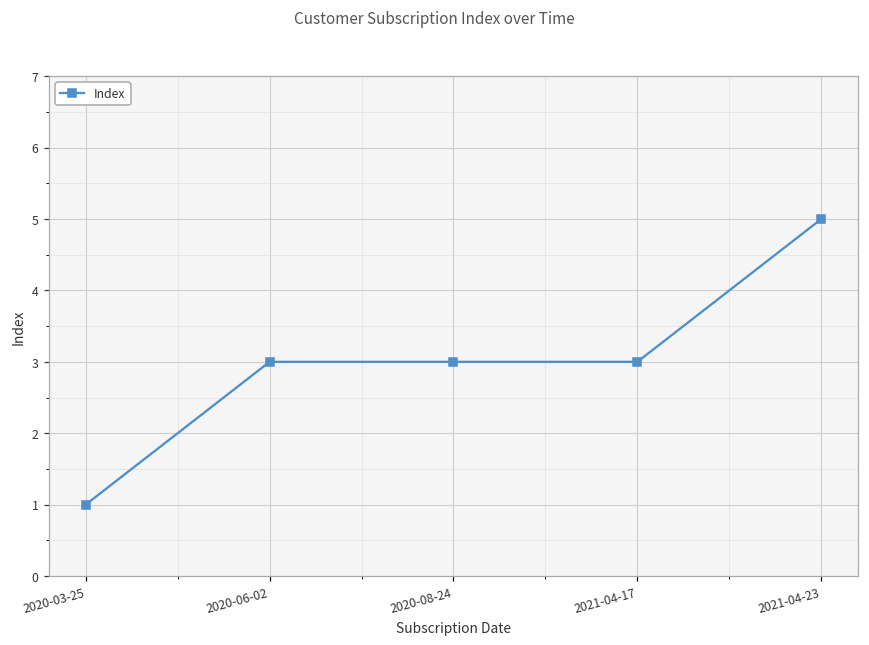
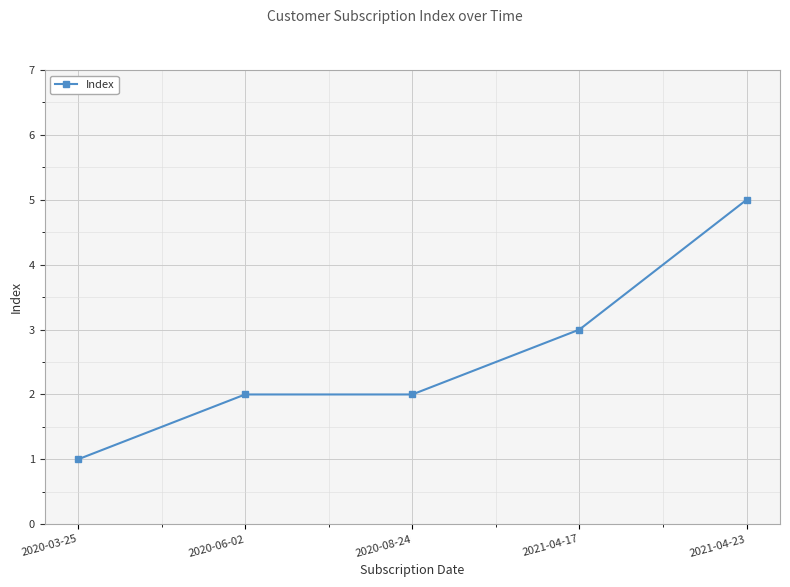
2020-06-02: 3 -> 2
2020-08-24: 3 -> 2
